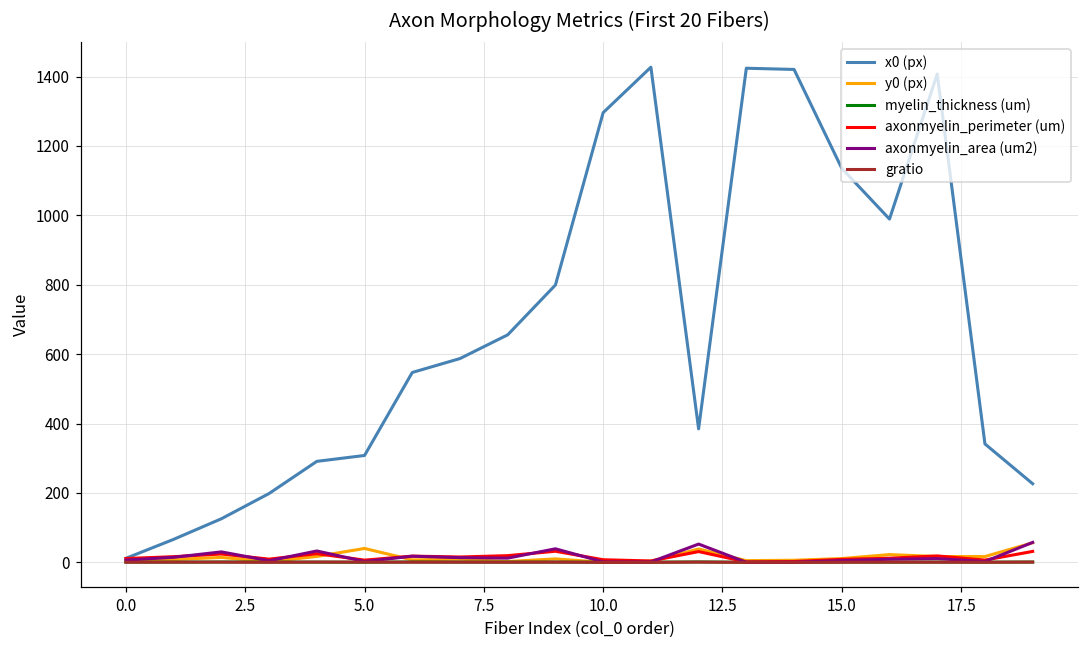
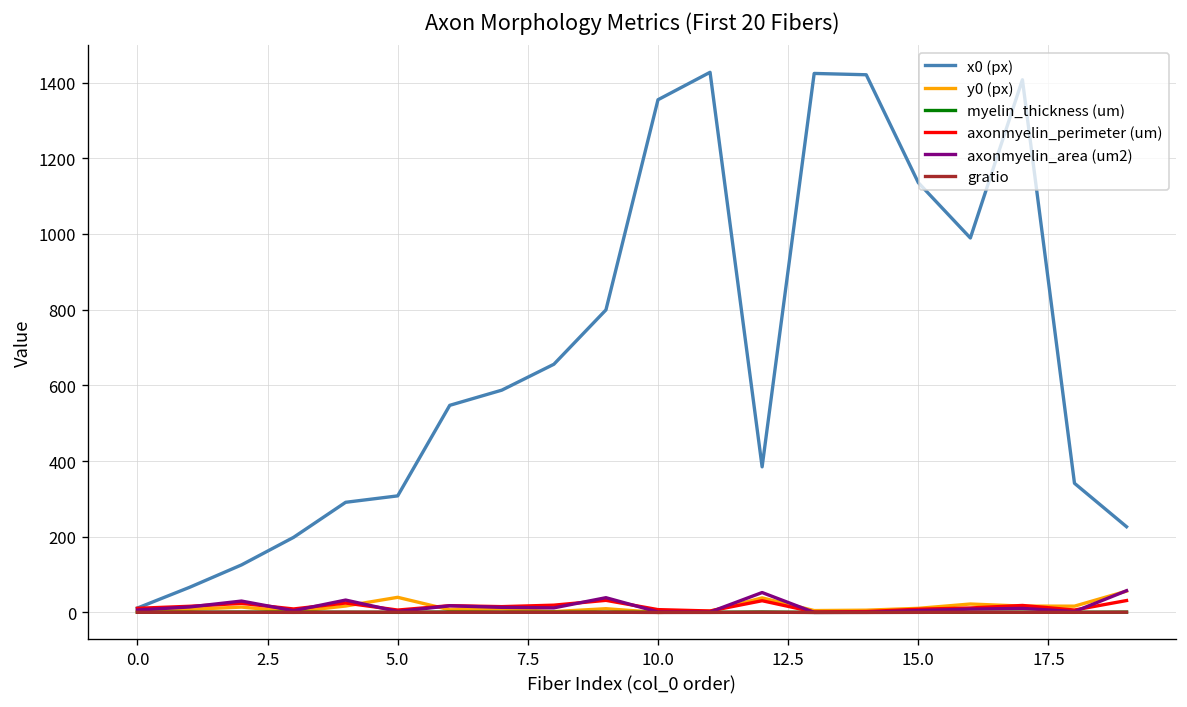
x0 (px), 10.0: 1300 -> 1350
